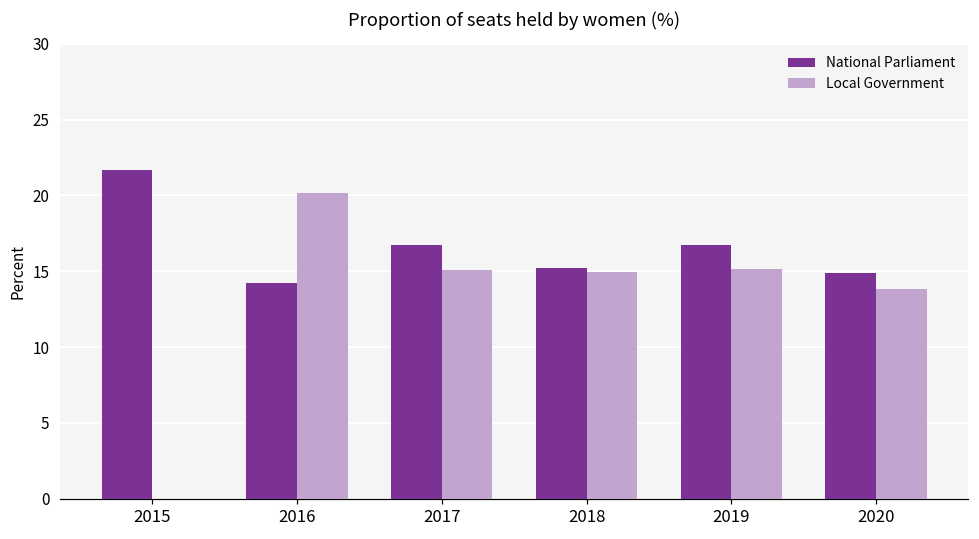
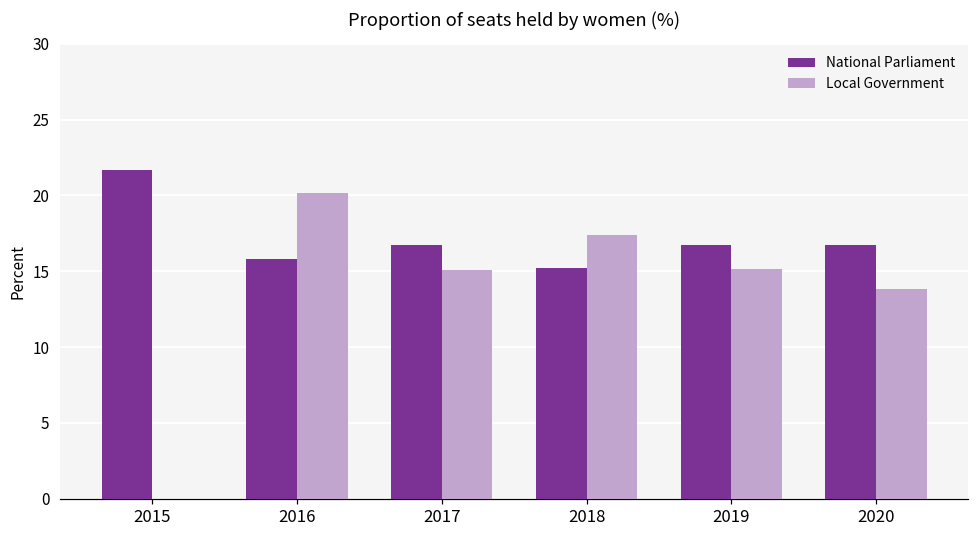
National Parliament, 2016: 14.2 -> 15.8
Local Government, 2018: 15.0 -> 17.4
National Parliament, 2020: 14.9 -> 16.7
